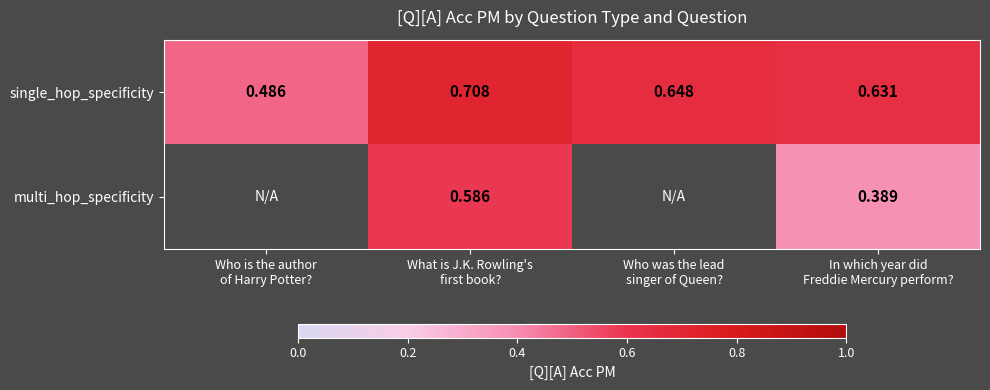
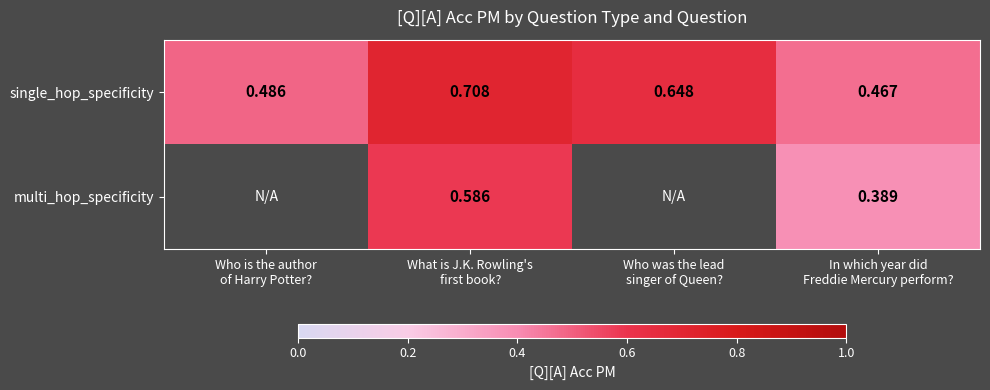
single_hop_specificity, In which year did Freddie Mercury perform?: 0.631 -> 0.467
